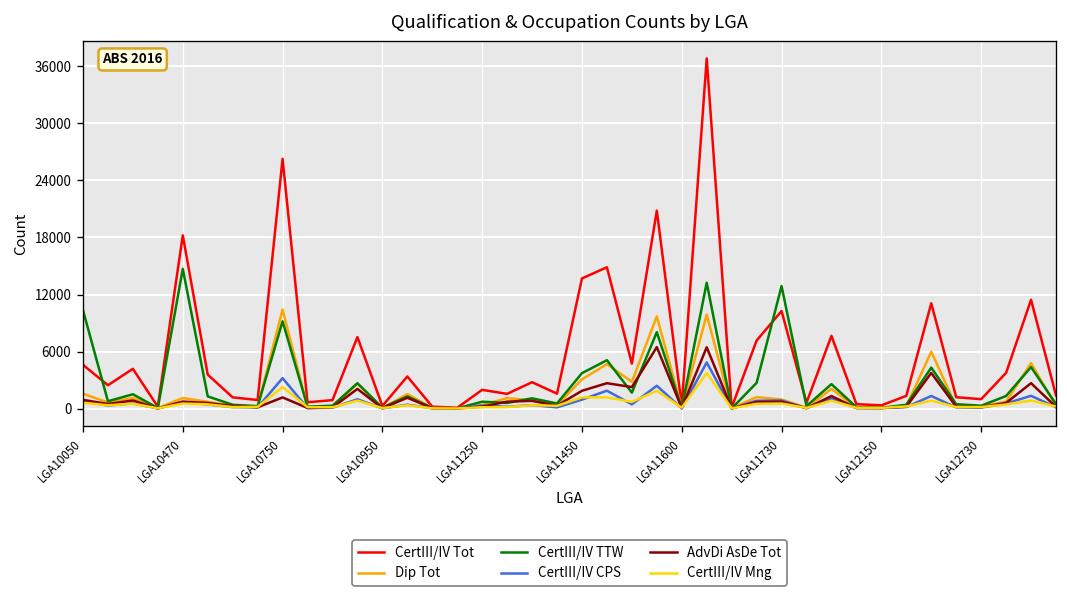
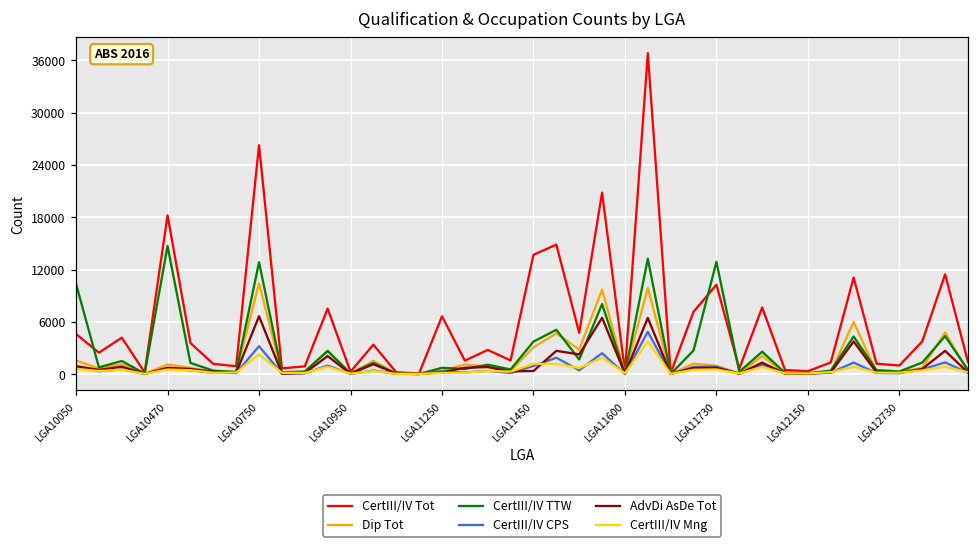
CertIII/IV TTW, LGA10750: 9000 -> 13000
AdvDi AsDe Tot, LGA10750: 1000 -> 7000
CertIII/IV Tot, LGA11250: 2000 -> 7000
AdvDi AsDe Tot, LGA11450: 2000 -> 0
